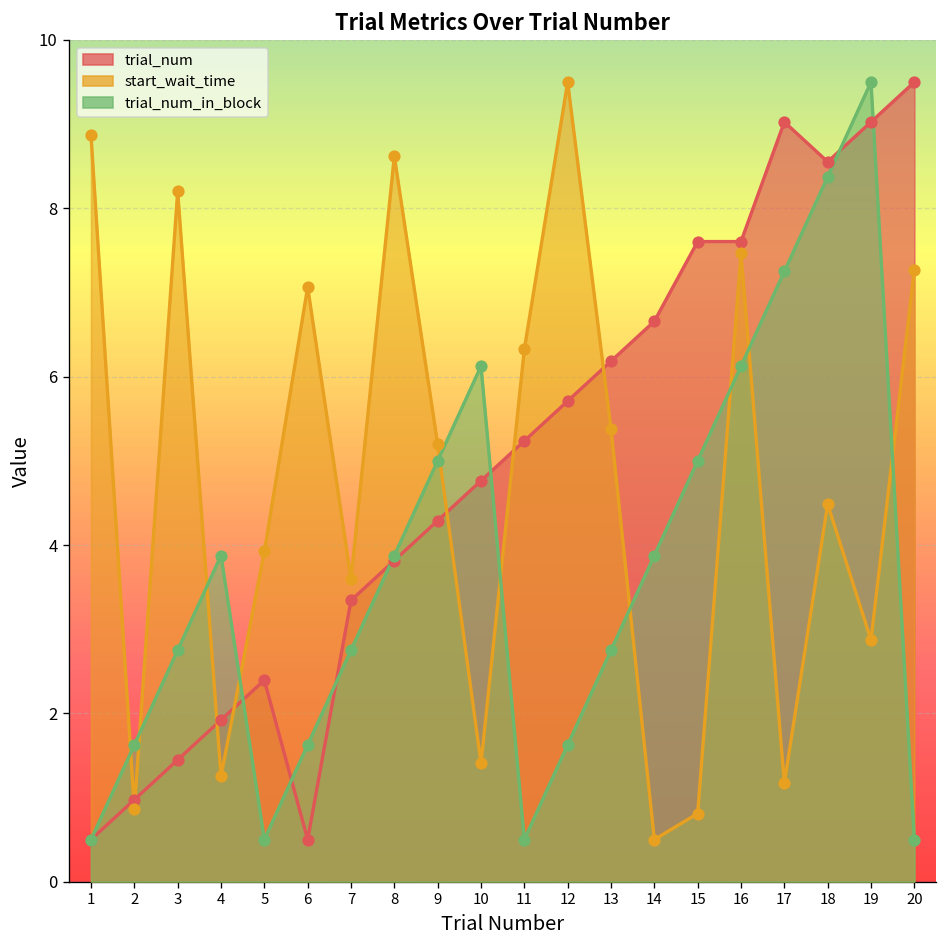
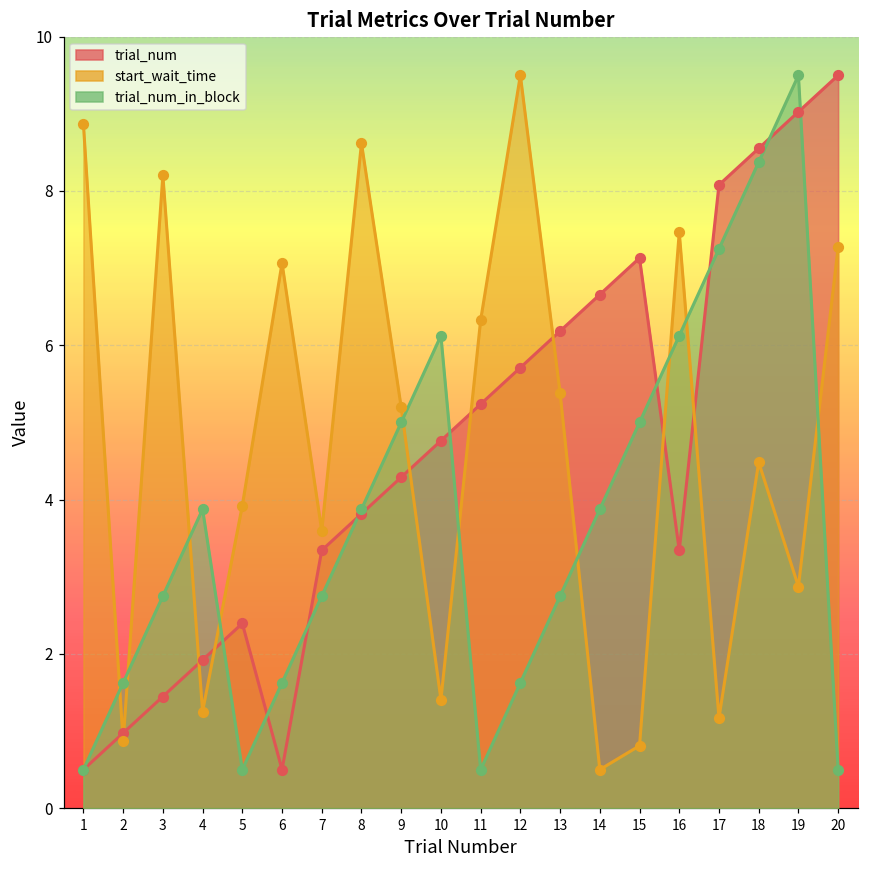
trial_num, 15: 7.6 -> 7.1
trial_num, 16: 7.6 -> 3.3
trial_num, 17: 9.0 -> 8.1
